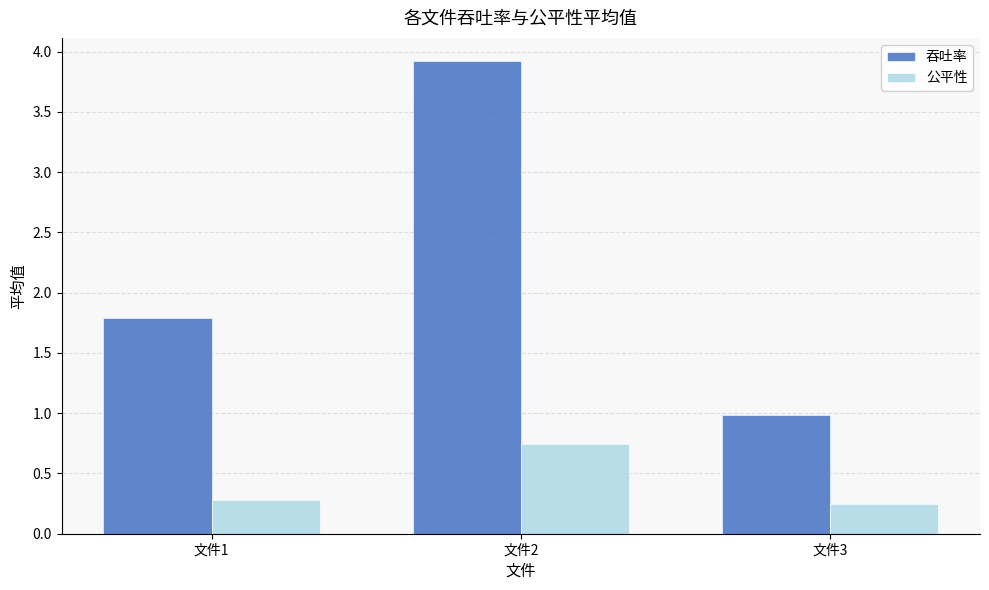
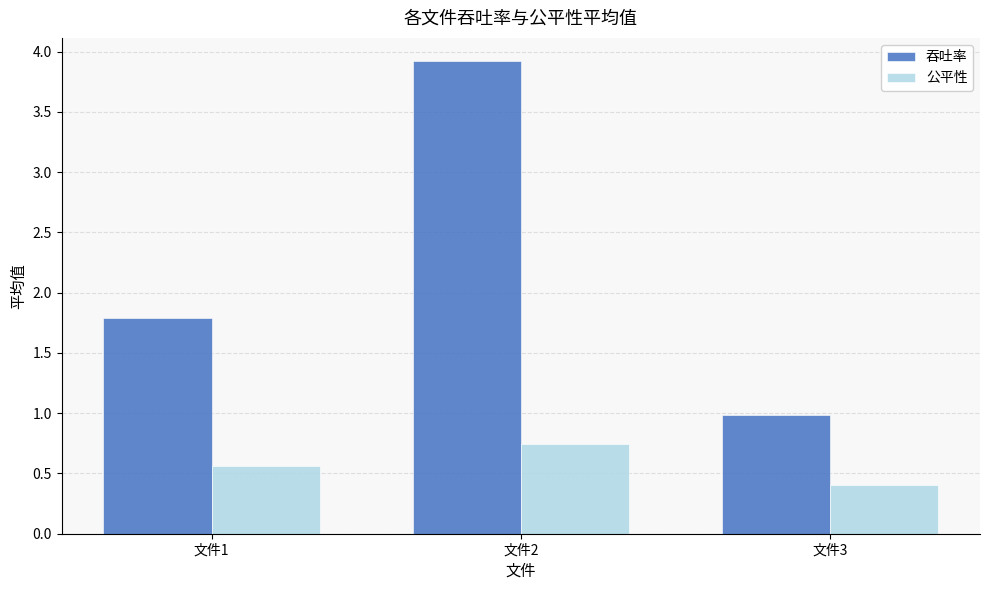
公平性, 文件1: 0.28 -> 0.56
公平性, 文件3: 0.24 -> 0.40
